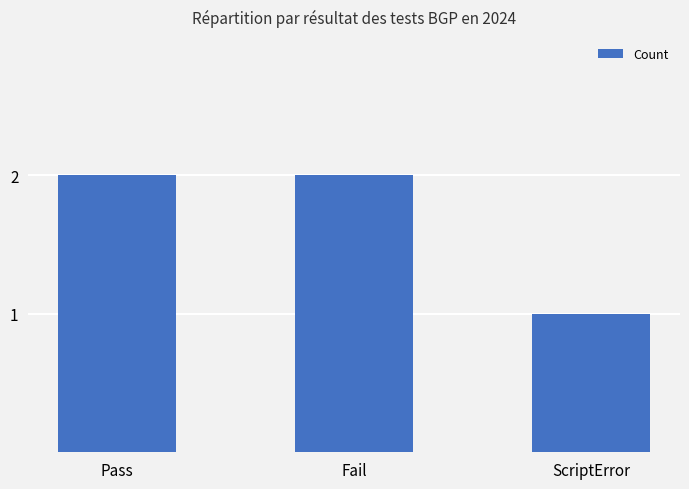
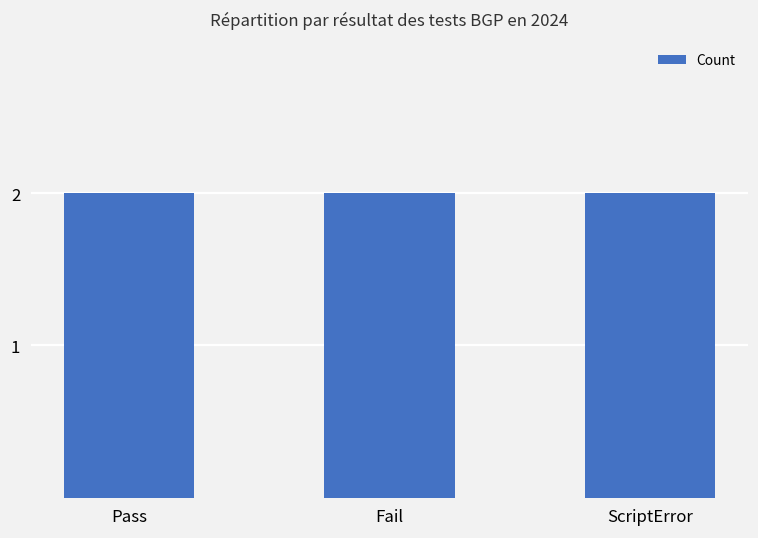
ScriptError: 1 -> 2
